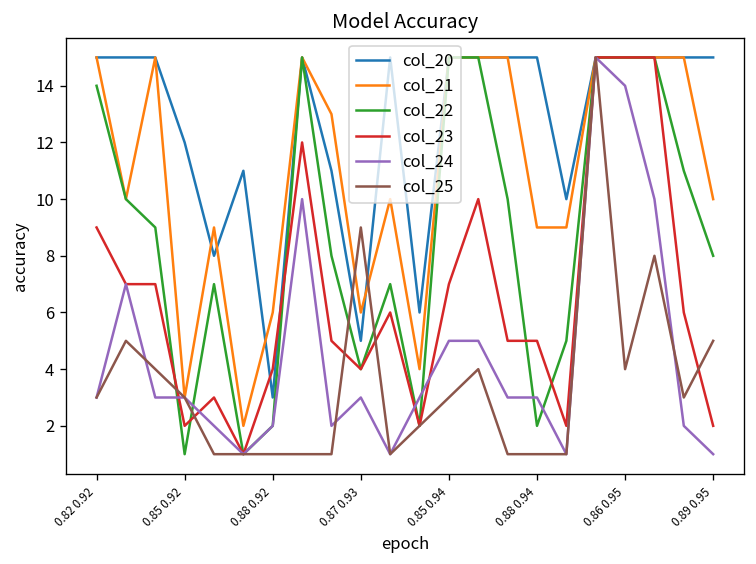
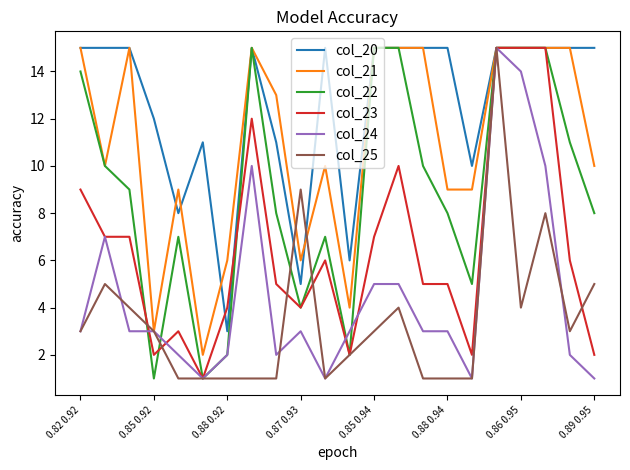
col_22, 0.88 0.94: 2 -> 8
